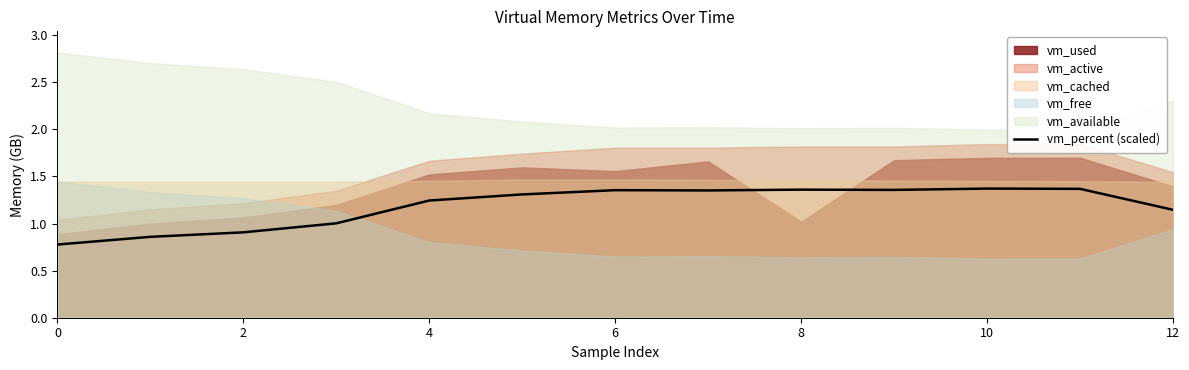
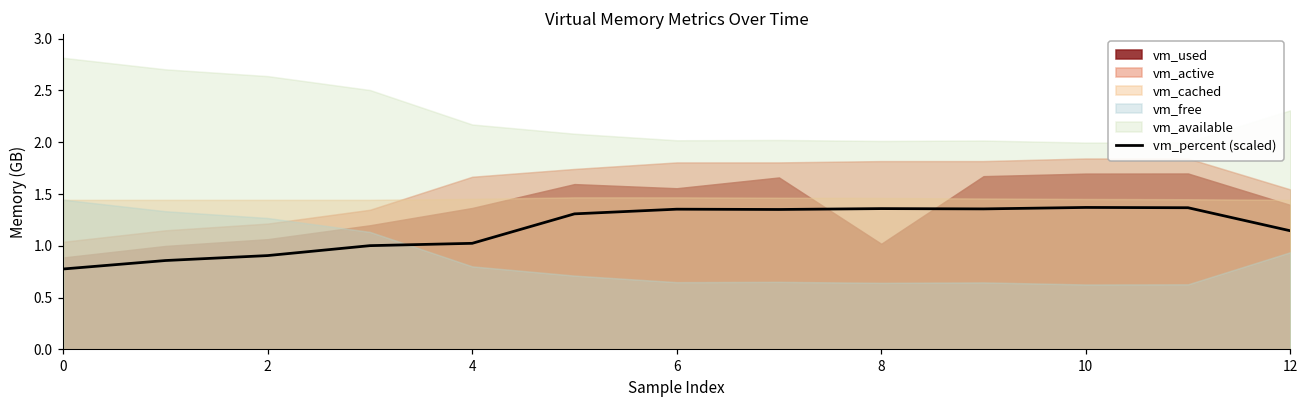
vm_percent (scaled), 4: 1.2 -> 1.0
vm_used, 4: 1.5 -> 1.4
